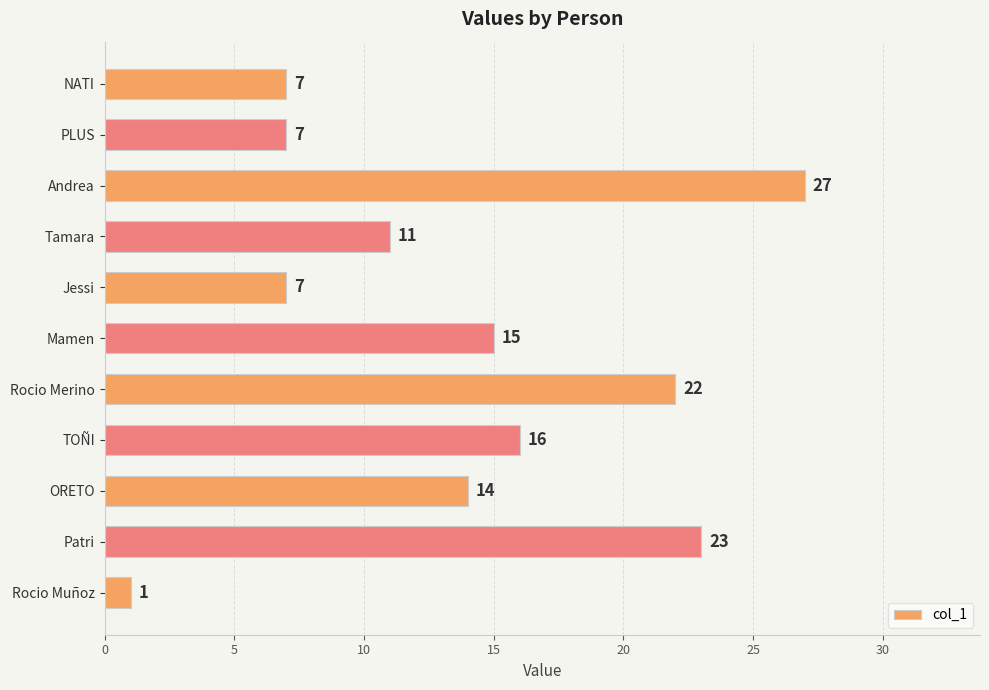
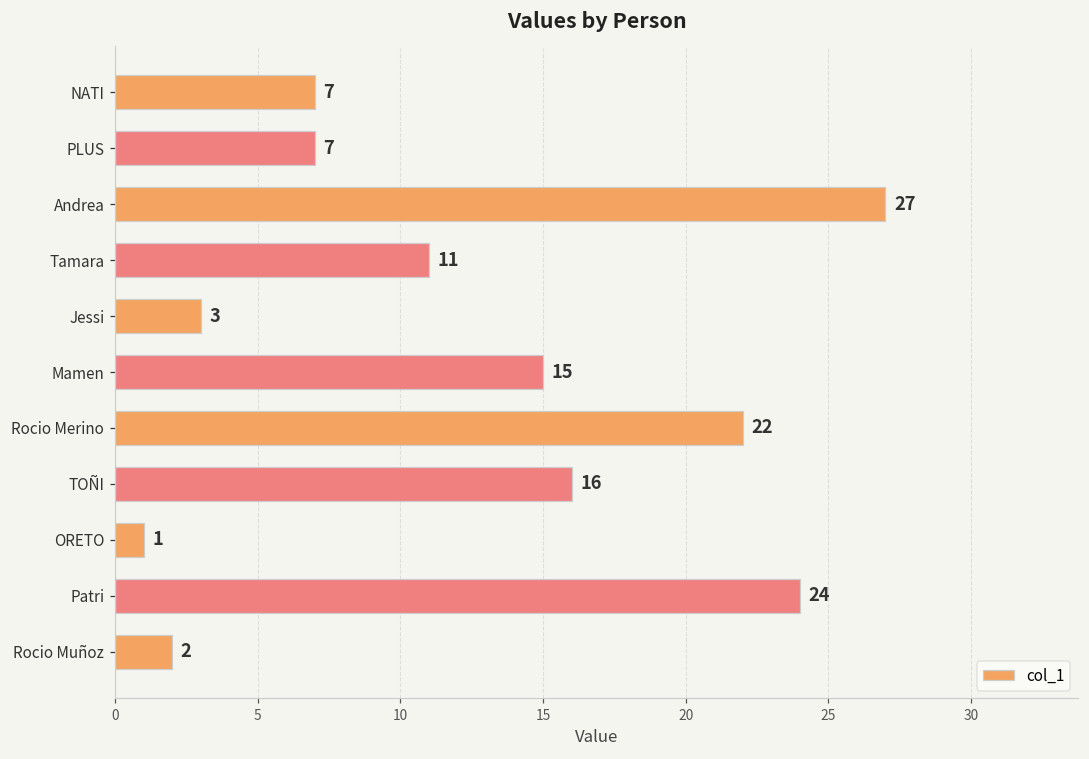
Jessi: 7 -> 3
ORETO: 14 -> 1
Patri: 23 -> 24
Rocio Muñoz: 1 -> 2
